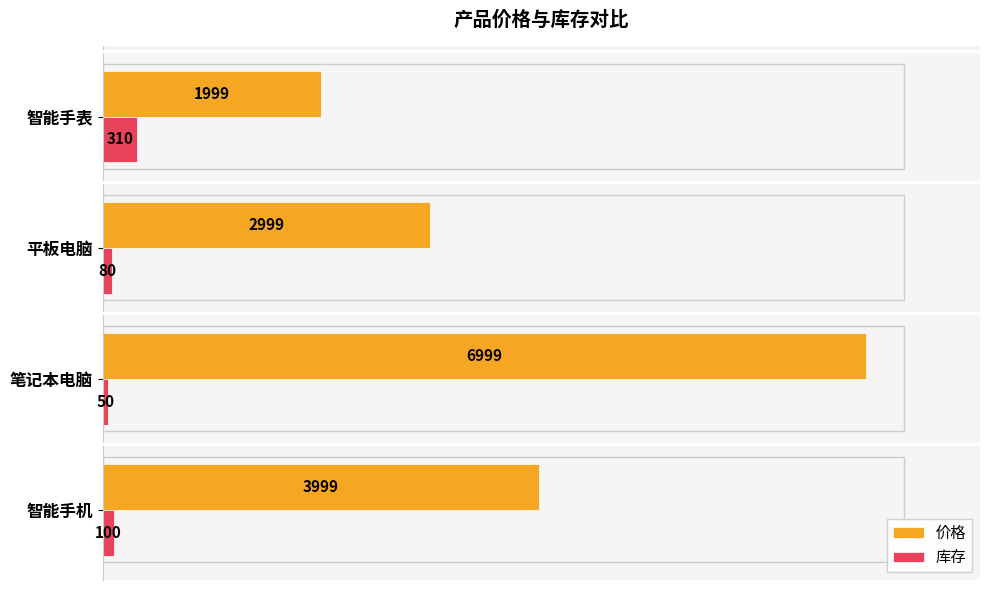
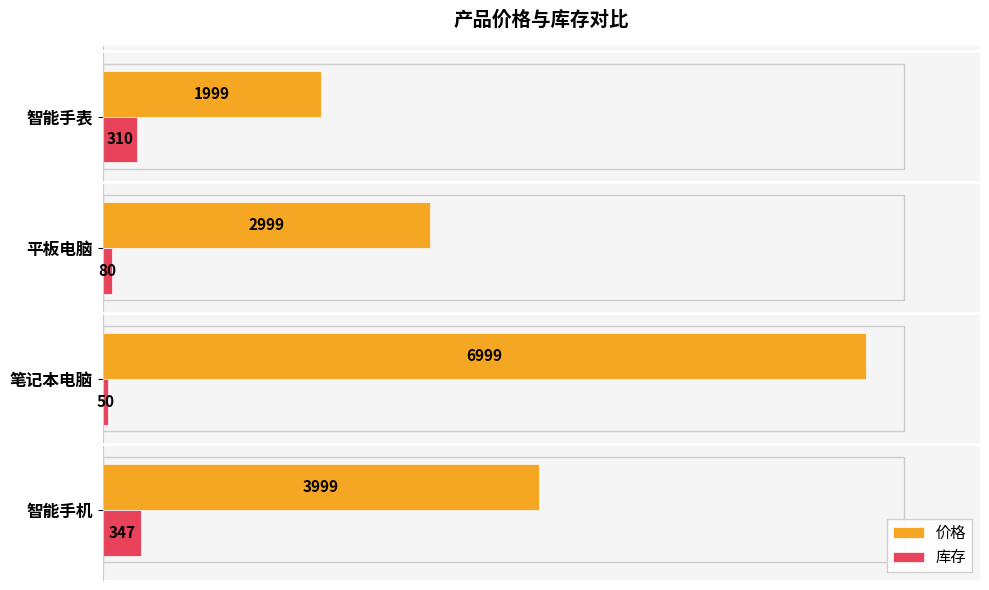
库存, 智能手机: 100 -> 347
